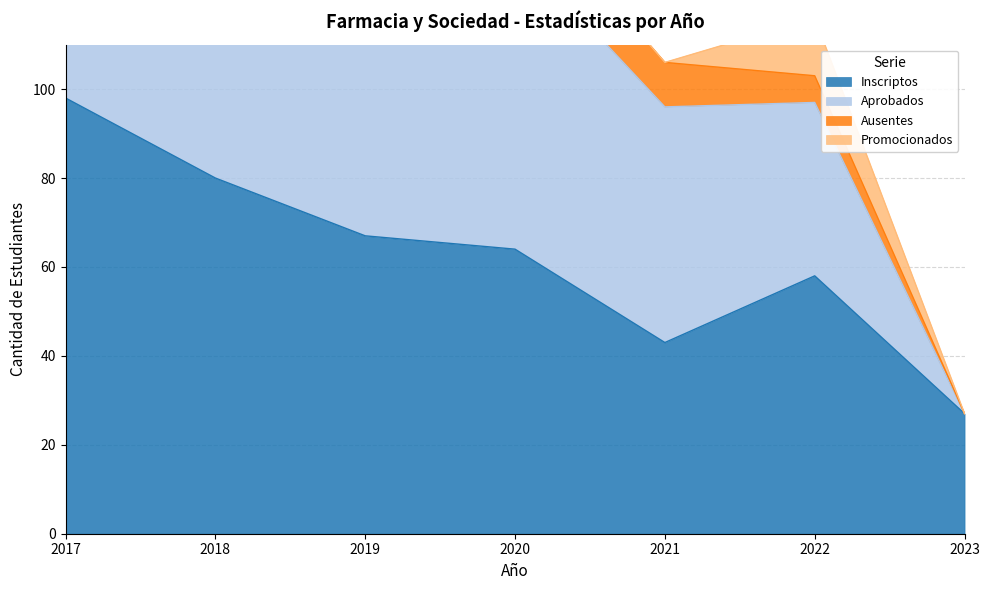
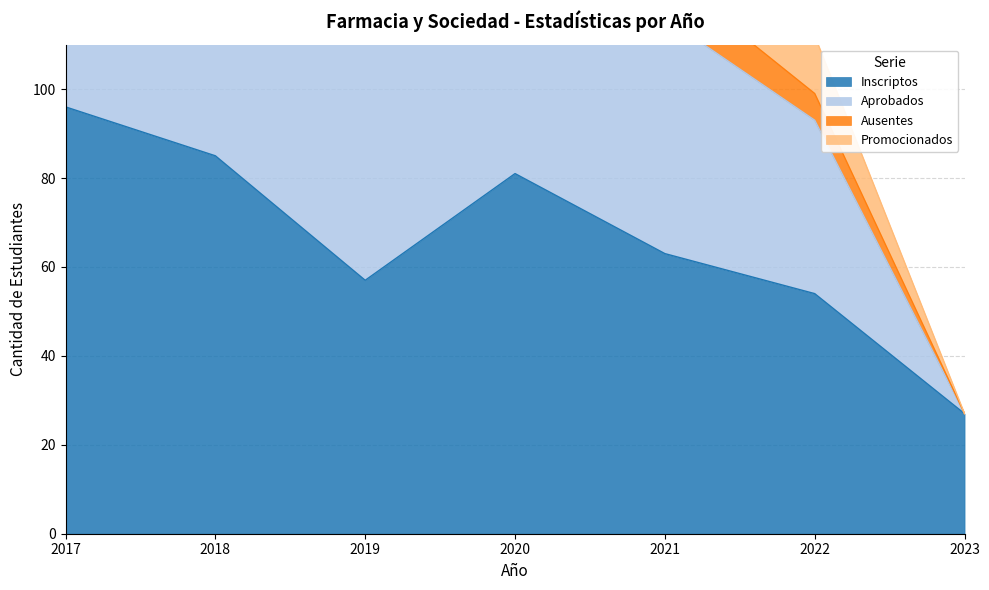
Inscriptos, 2017: 98 -> 96
Inscriptos, 2018: 80 -> 85
Inscriptos, 2019: 67 -> 57
Inscriptos, 2020: 64 -> 81
Inscriptos, 2021: 43 -> 63
Inscriptos, 2022: 58 -> 54
